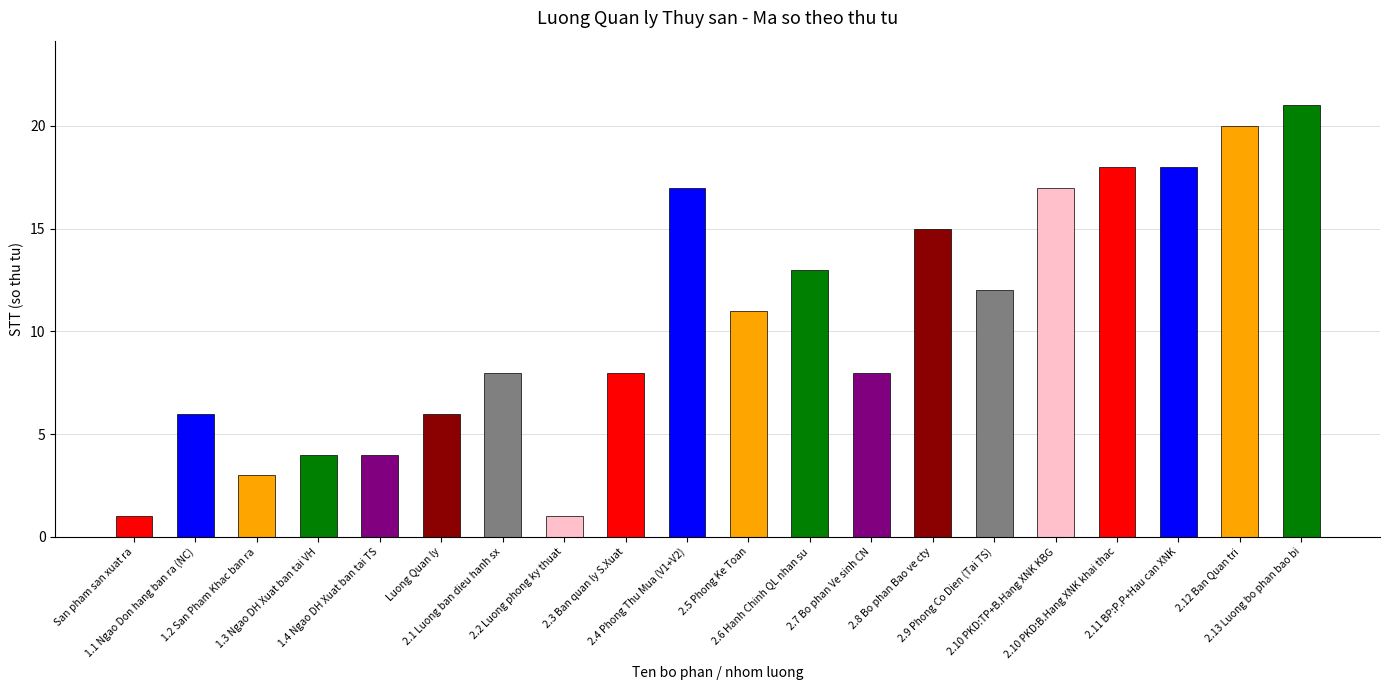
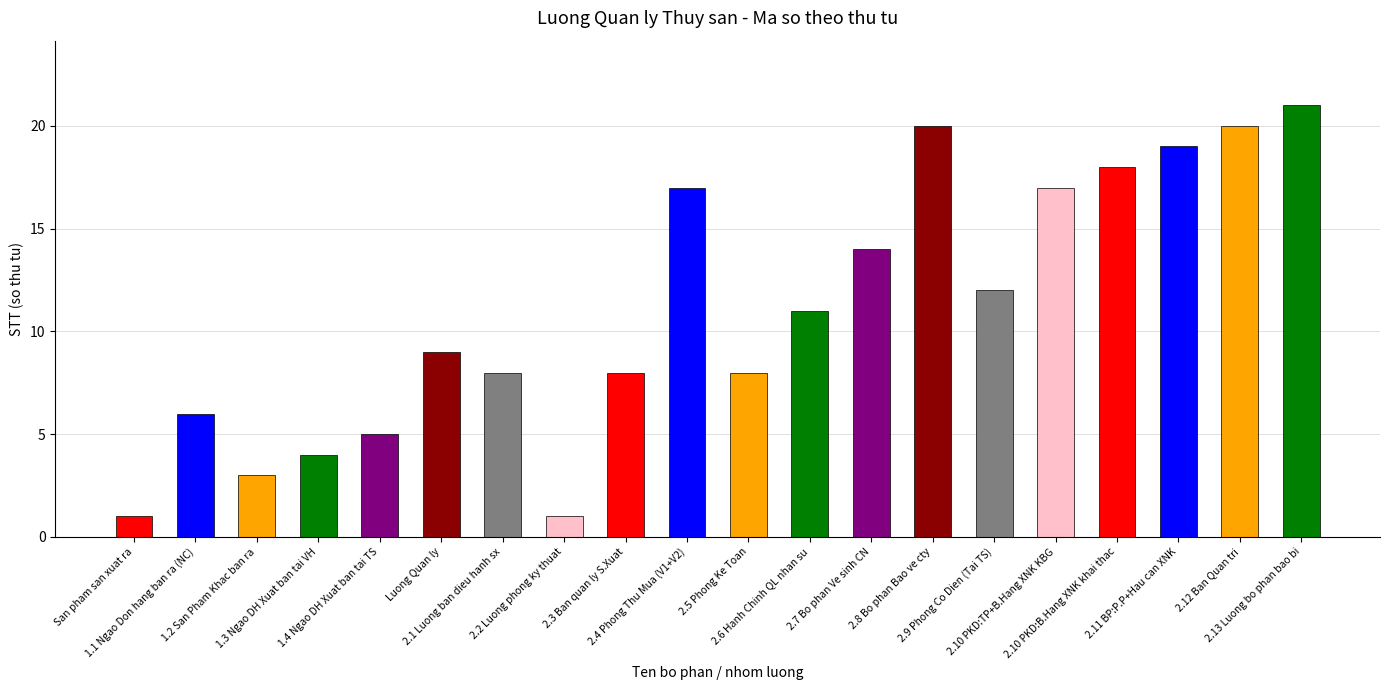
1.4 Ngao DH Xuat ban tai TS: 4 -> 5
Luong Quan ly: 6 -> 9
2.5 Phong Ke Toan: 11 -> 8
2.6 Hanh Chinh QL nhan su: 13 -> 11
2.7 Bo phan Ve sinh CN: 8 -> 14
2.8 Bo phan Bao ve cty: 15 -> 20
2.11 BP:P.P+Hau can XNK: 18 -> 19
